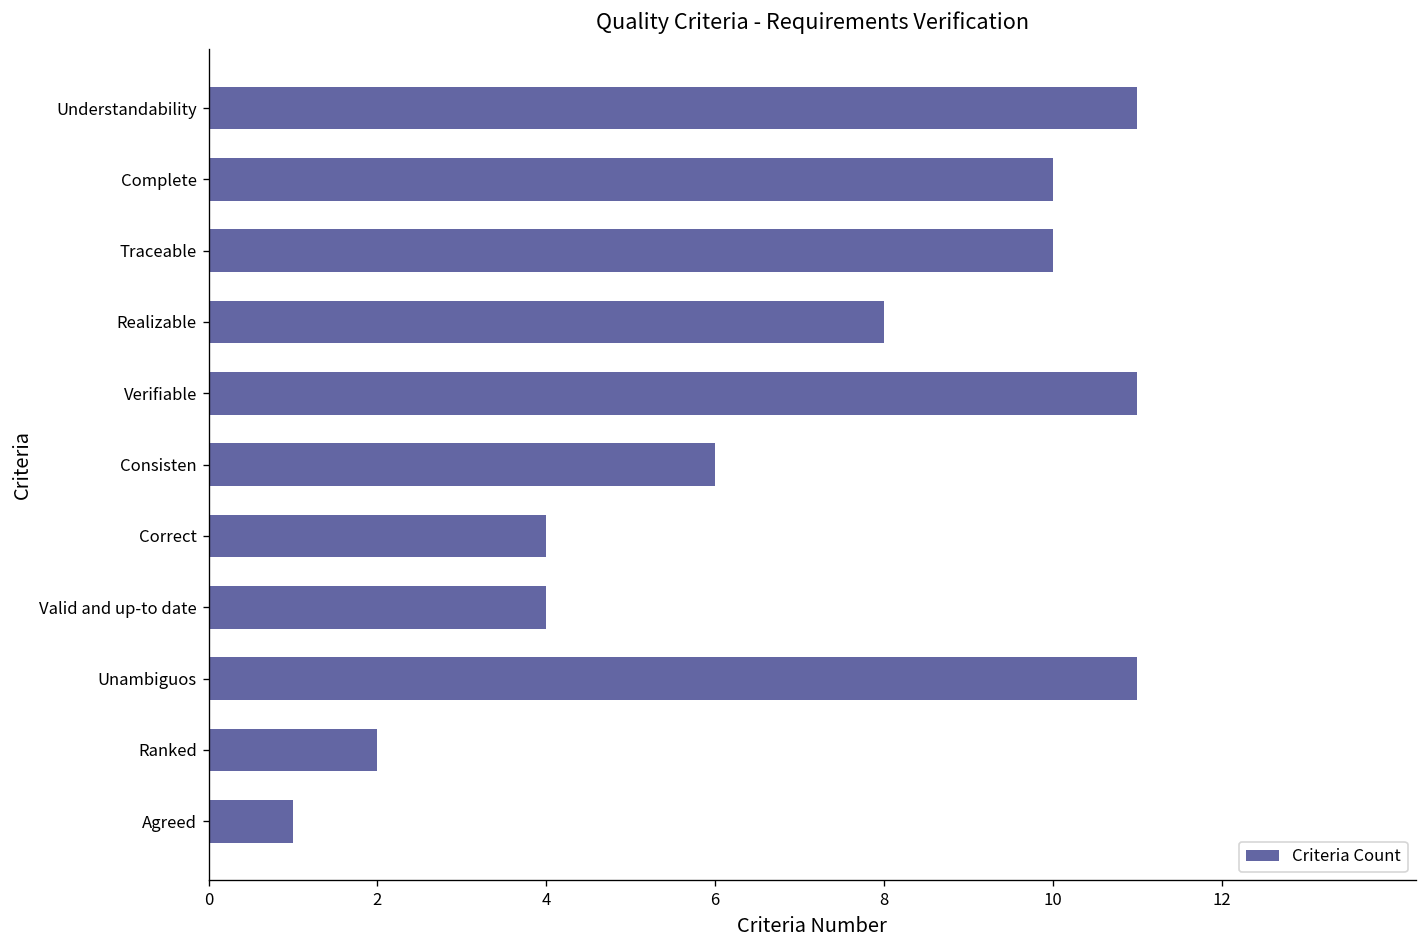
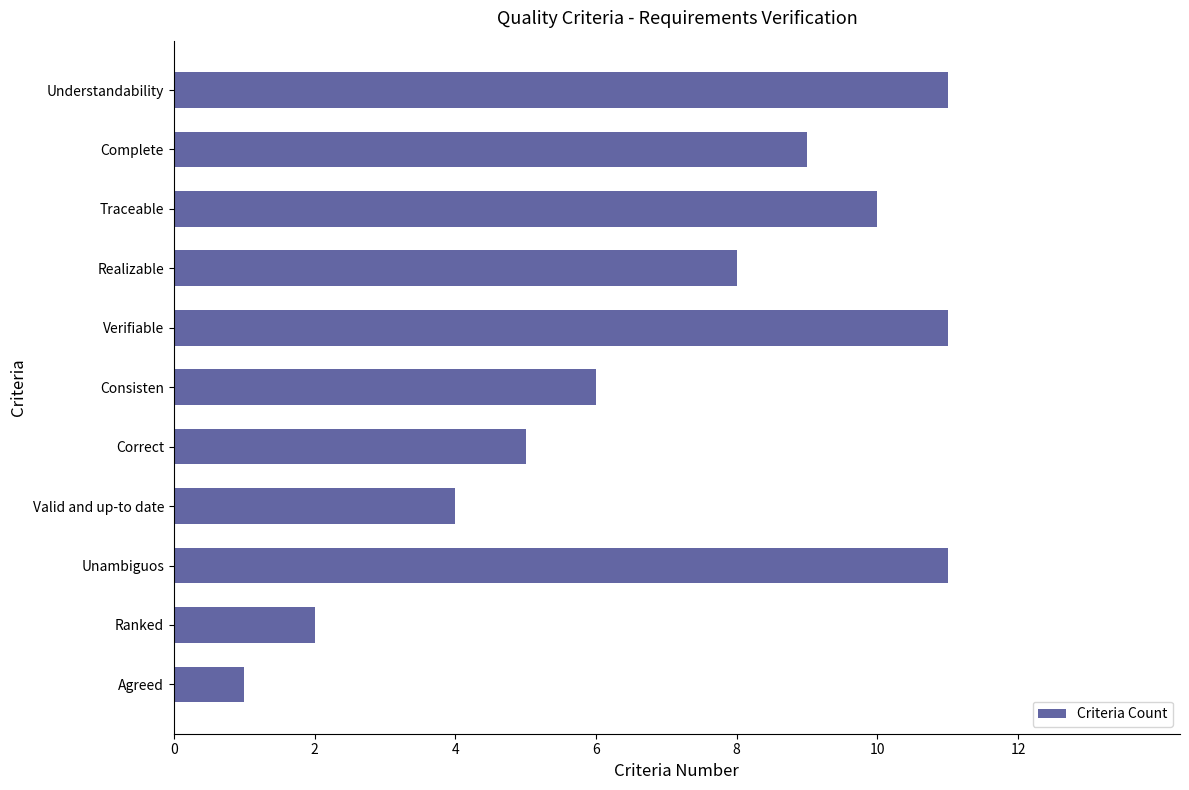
Complete: 10 -> 9
Correct: 4 -> 5
